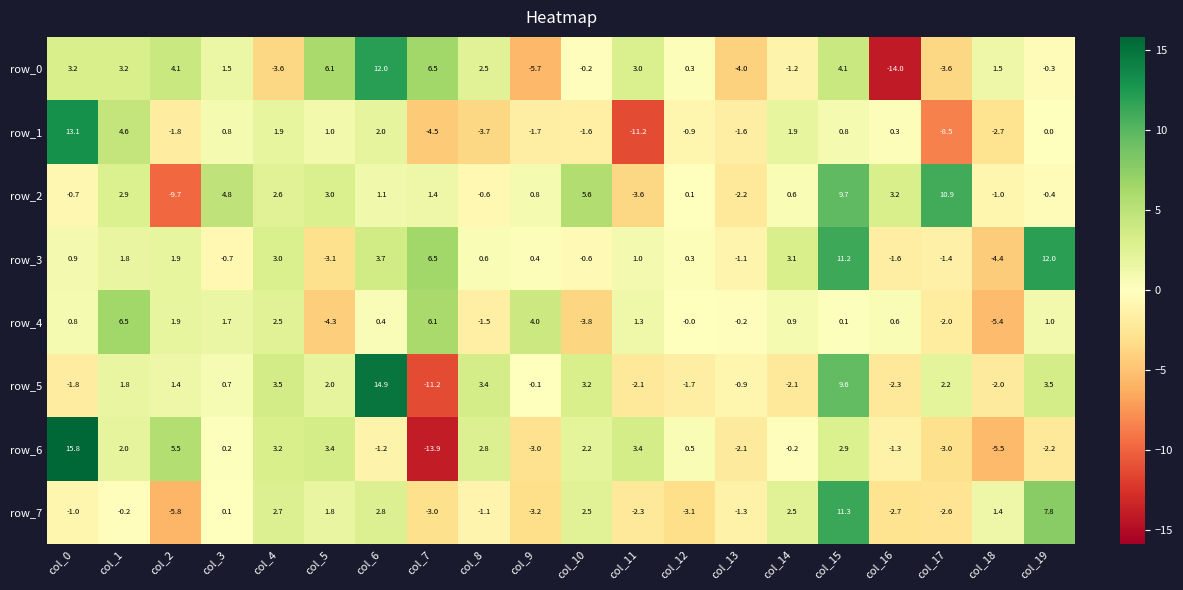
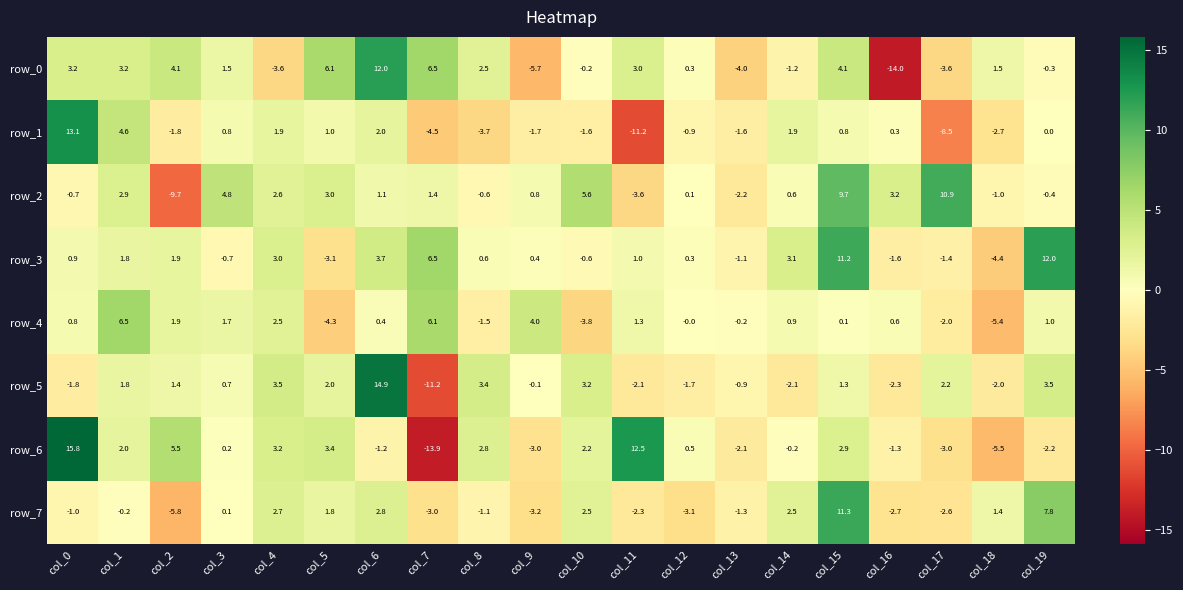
row_5, col_15: 9.6 -> 1.3
row_6, col_11: 3.4 -> 12.5
